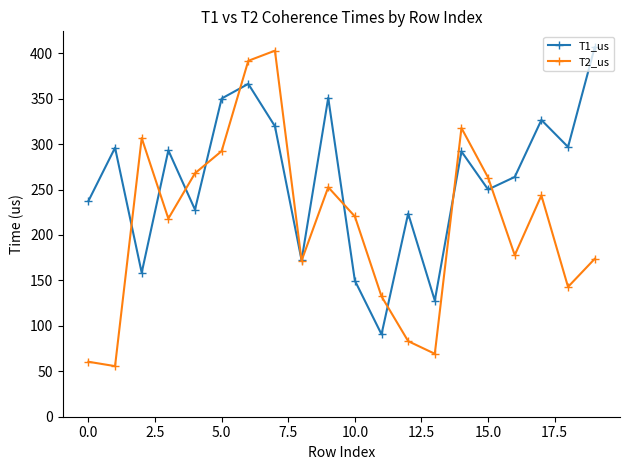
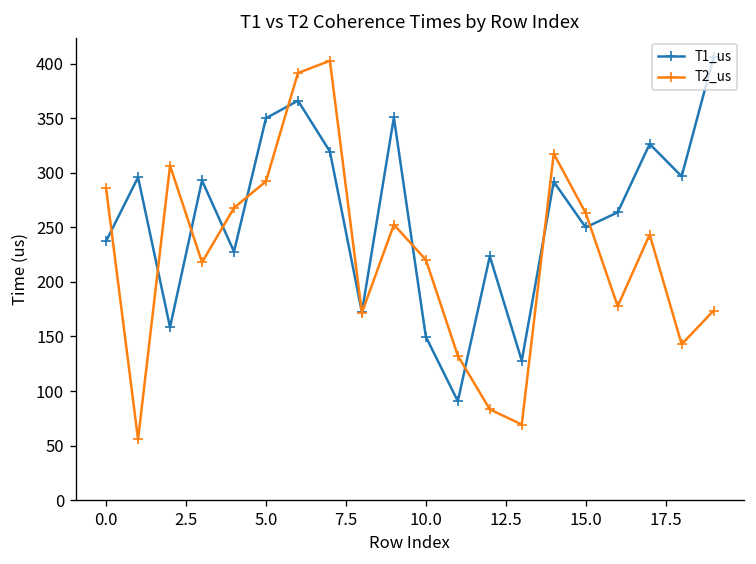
T2_us, 0.0: 60 -> 290
